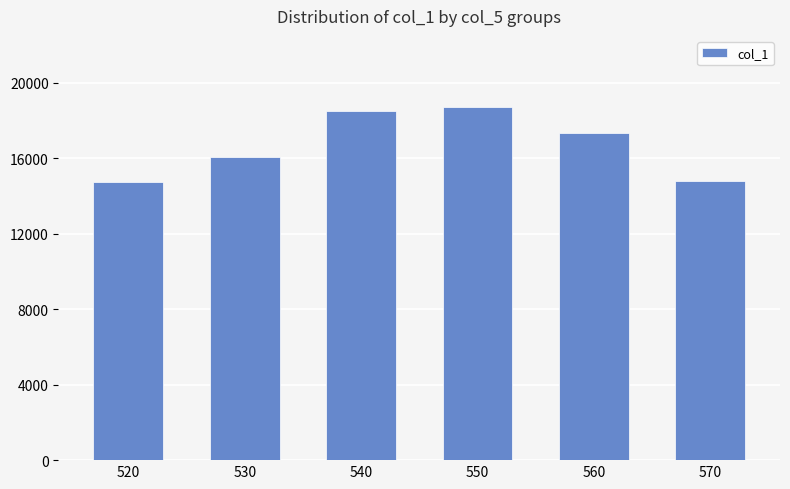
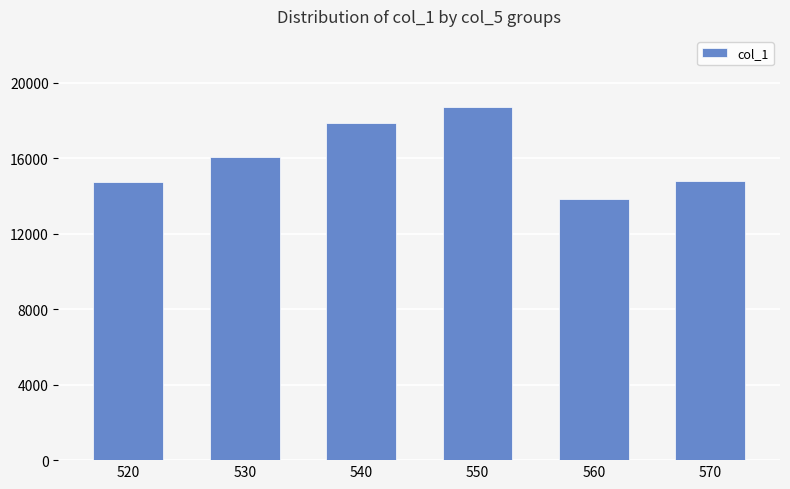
540: 18500 -> 17900
560: 17300 -> 13800
